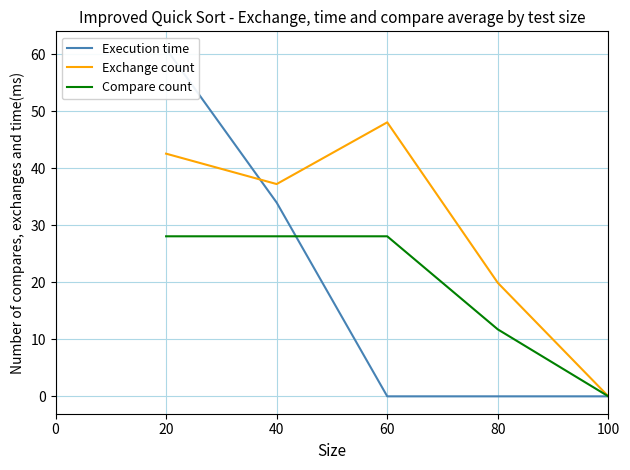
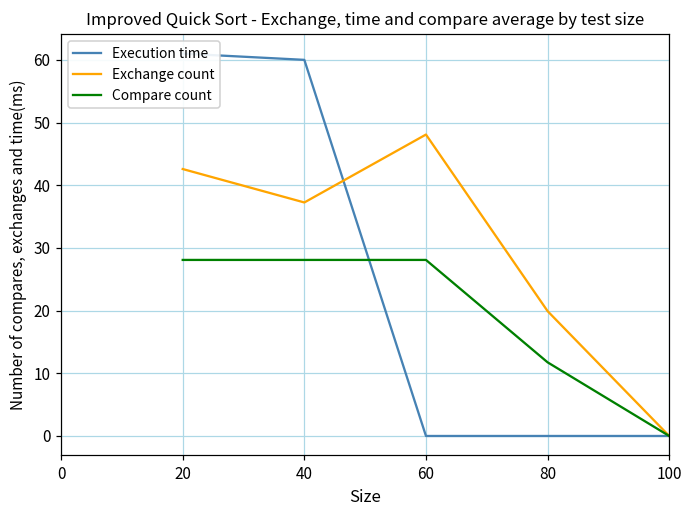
Execution time, 40: 34 -> 60
